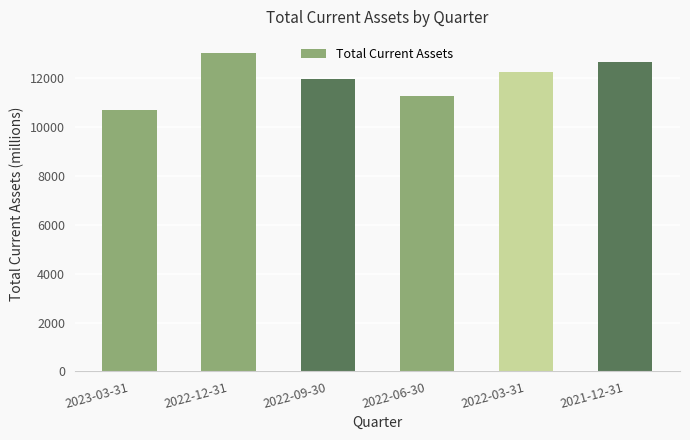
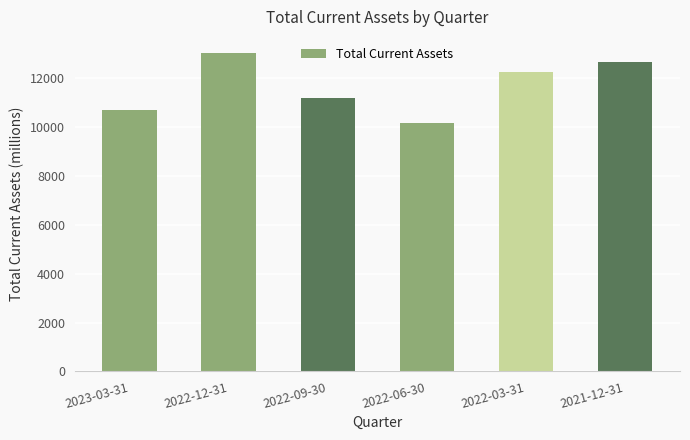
2022-09-30: 12000 -> 11200
2022-06-30: 11300 -> 10200
